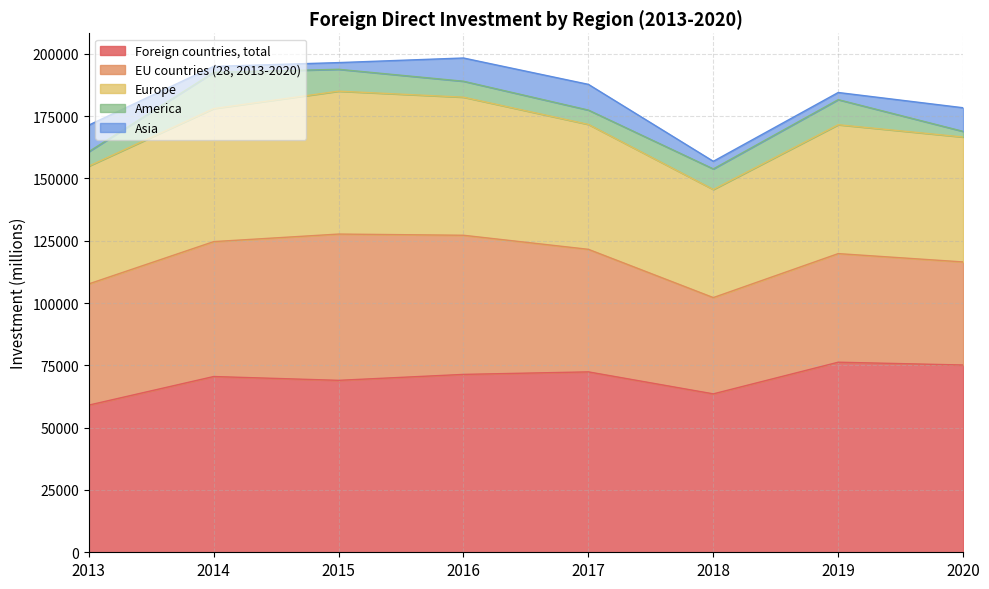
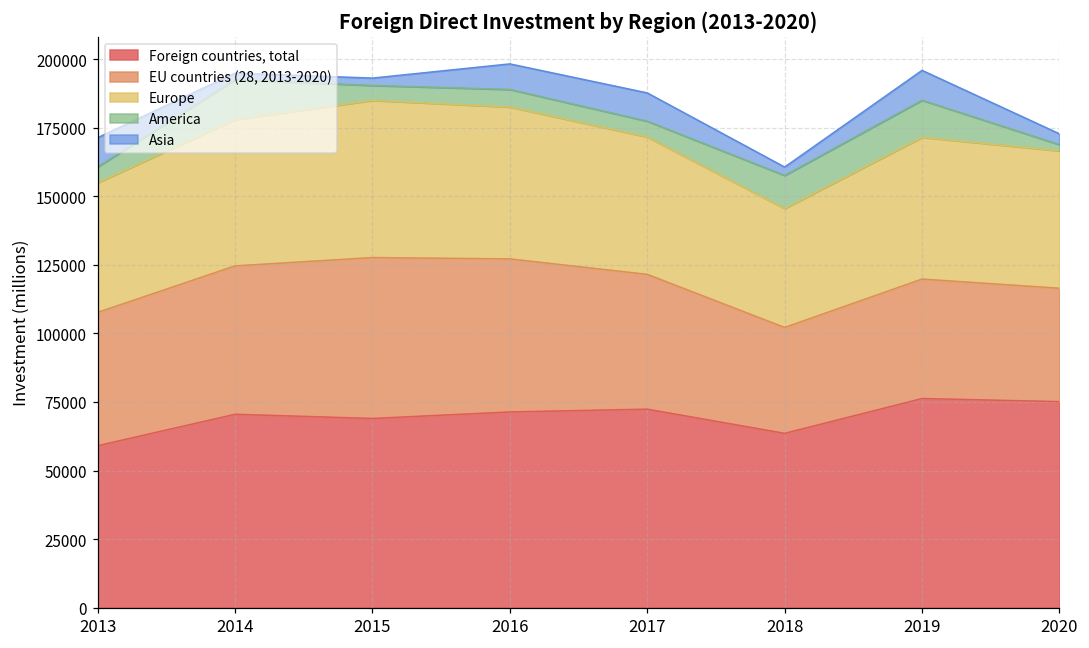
America, 2015: 9000 -> 5000
America, 2018: 8000 -> 12000
America, 2019: 10000 -> 14000
Asia, 2019: 3000 -> 11000
Asia, 2020: 9000 -> 4000
